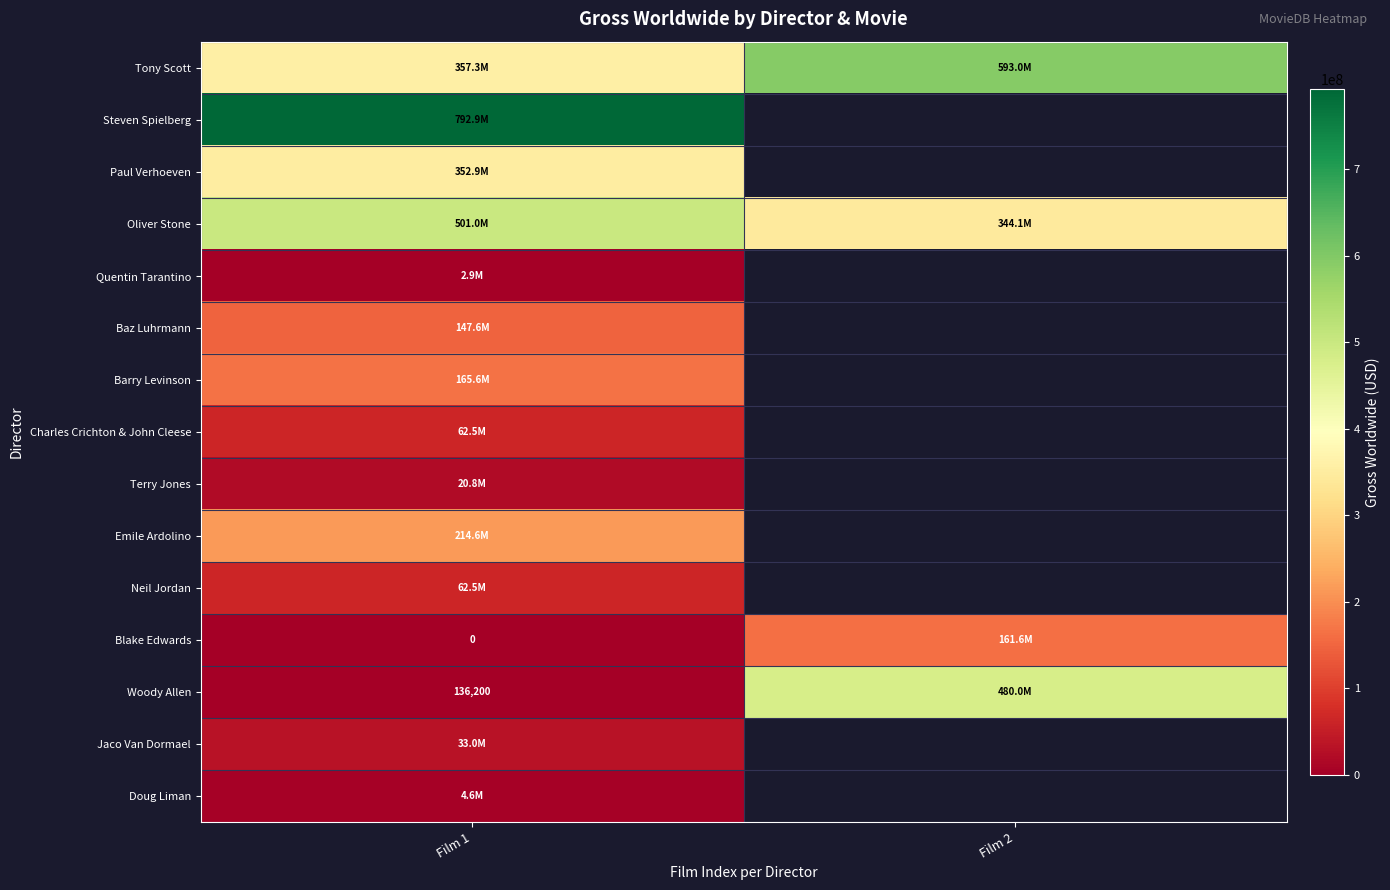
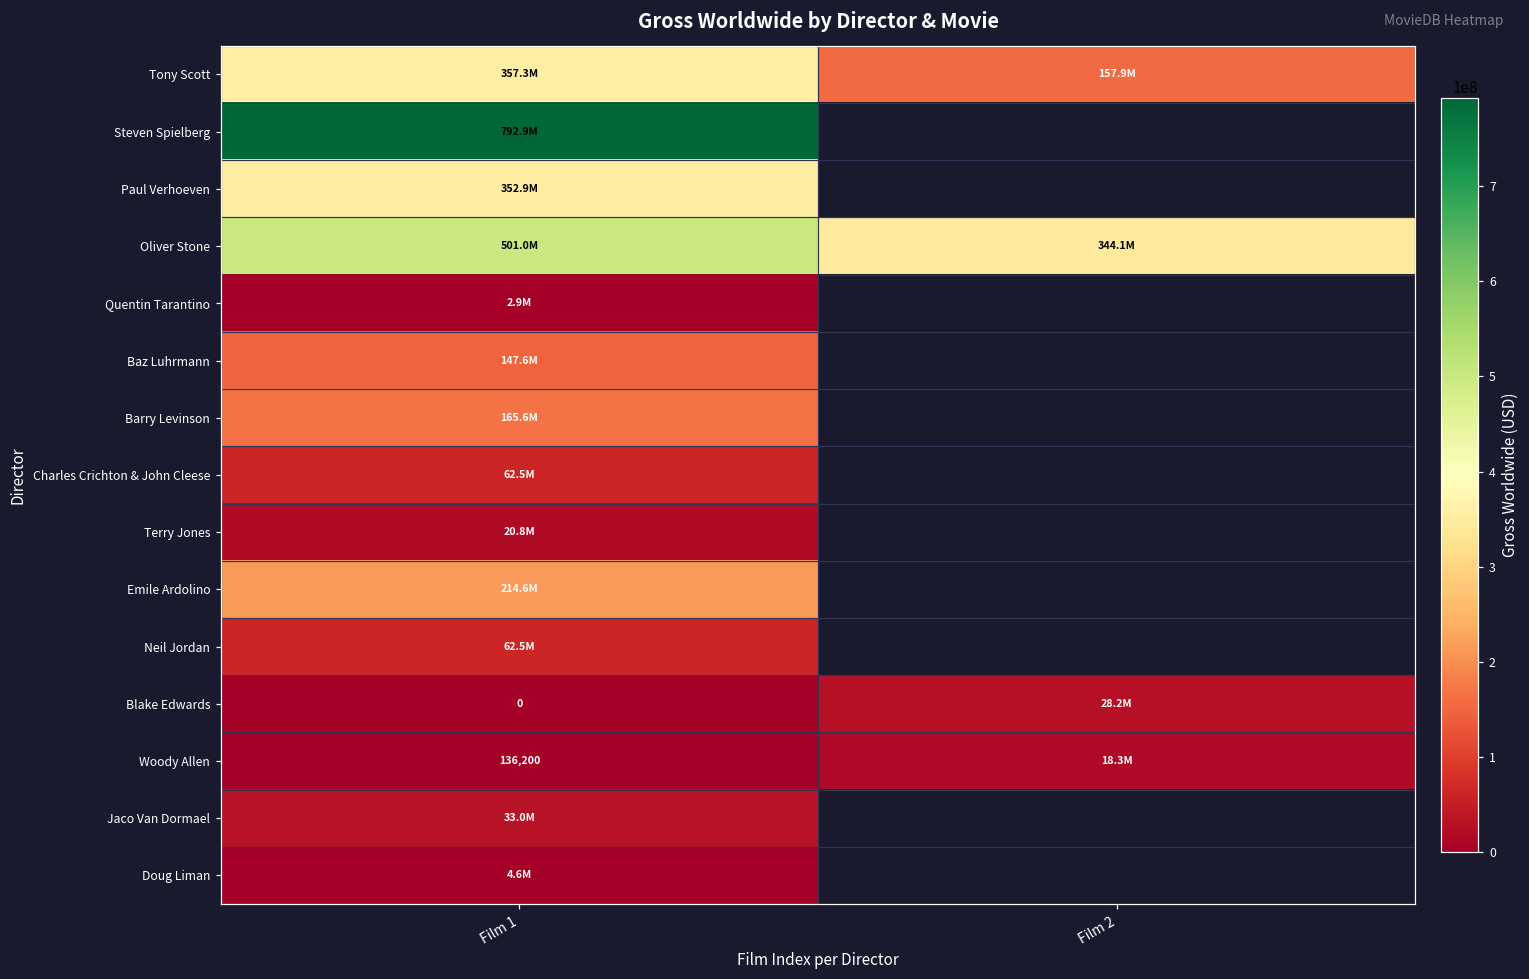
Tony Scott, Film 2: 593.0M -> 157.9M
Blake Edwards, Film 2: 161.6M -> 28.2M
Woody Allen, Film 2: 480.0M -> 18.3M
